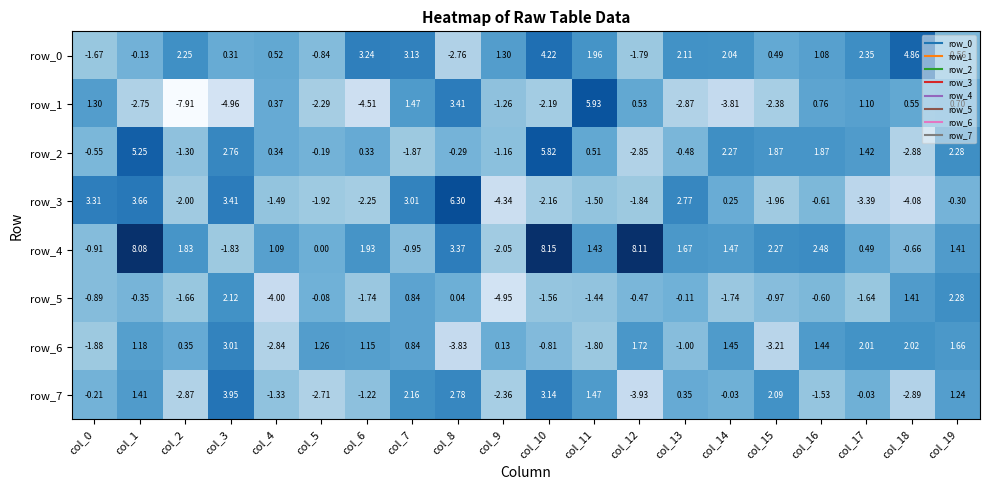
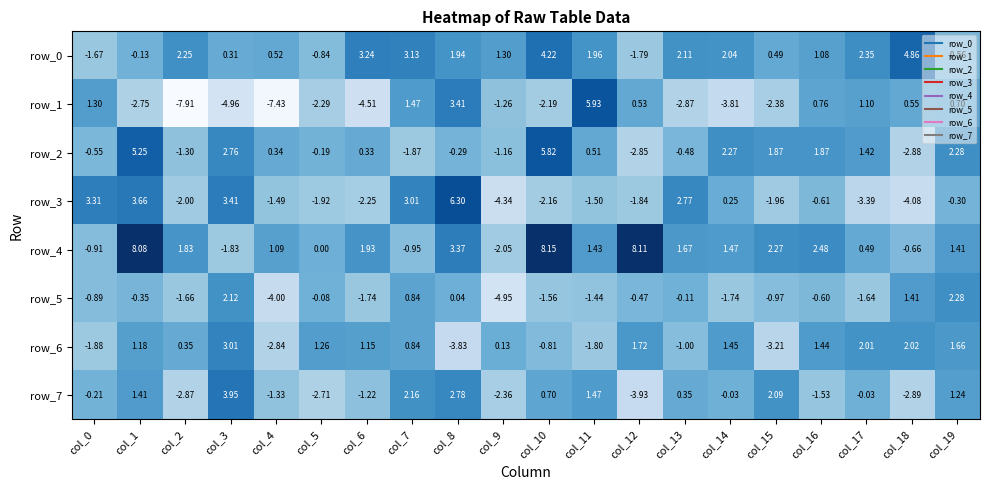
row_0, col_8: -2.76 -> 1.94
row_1, col_4: 0.37 -> -7.43
row_7, col_10: 3.14 -> 0.70
